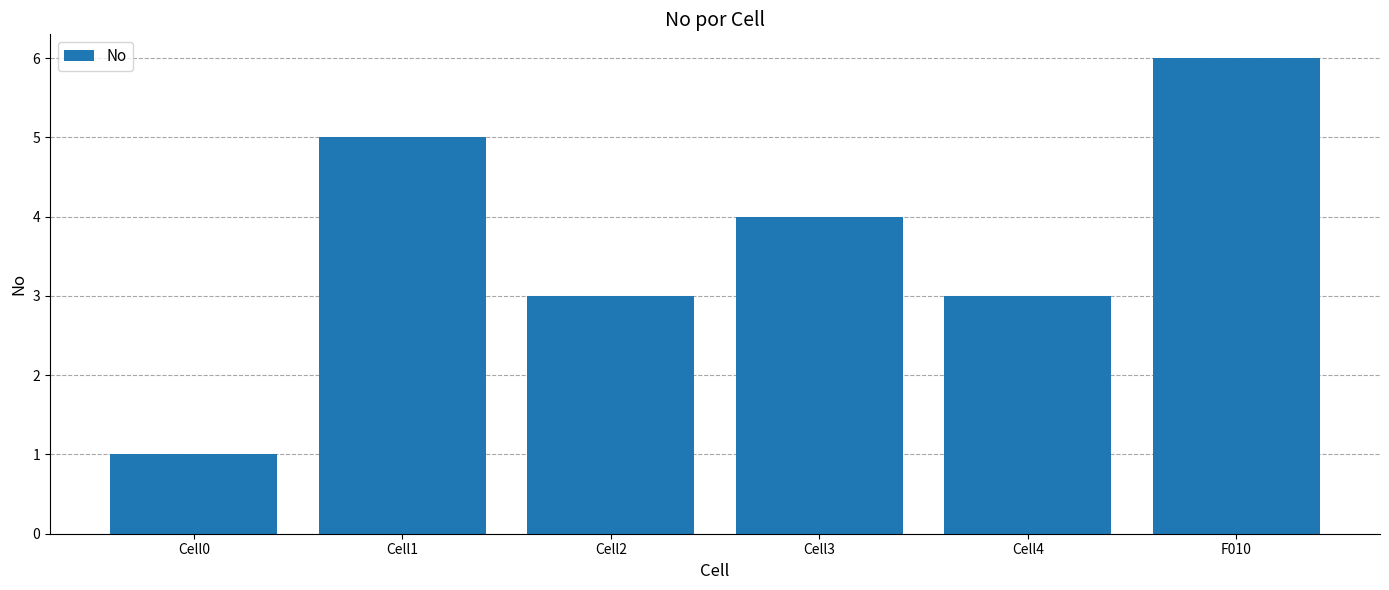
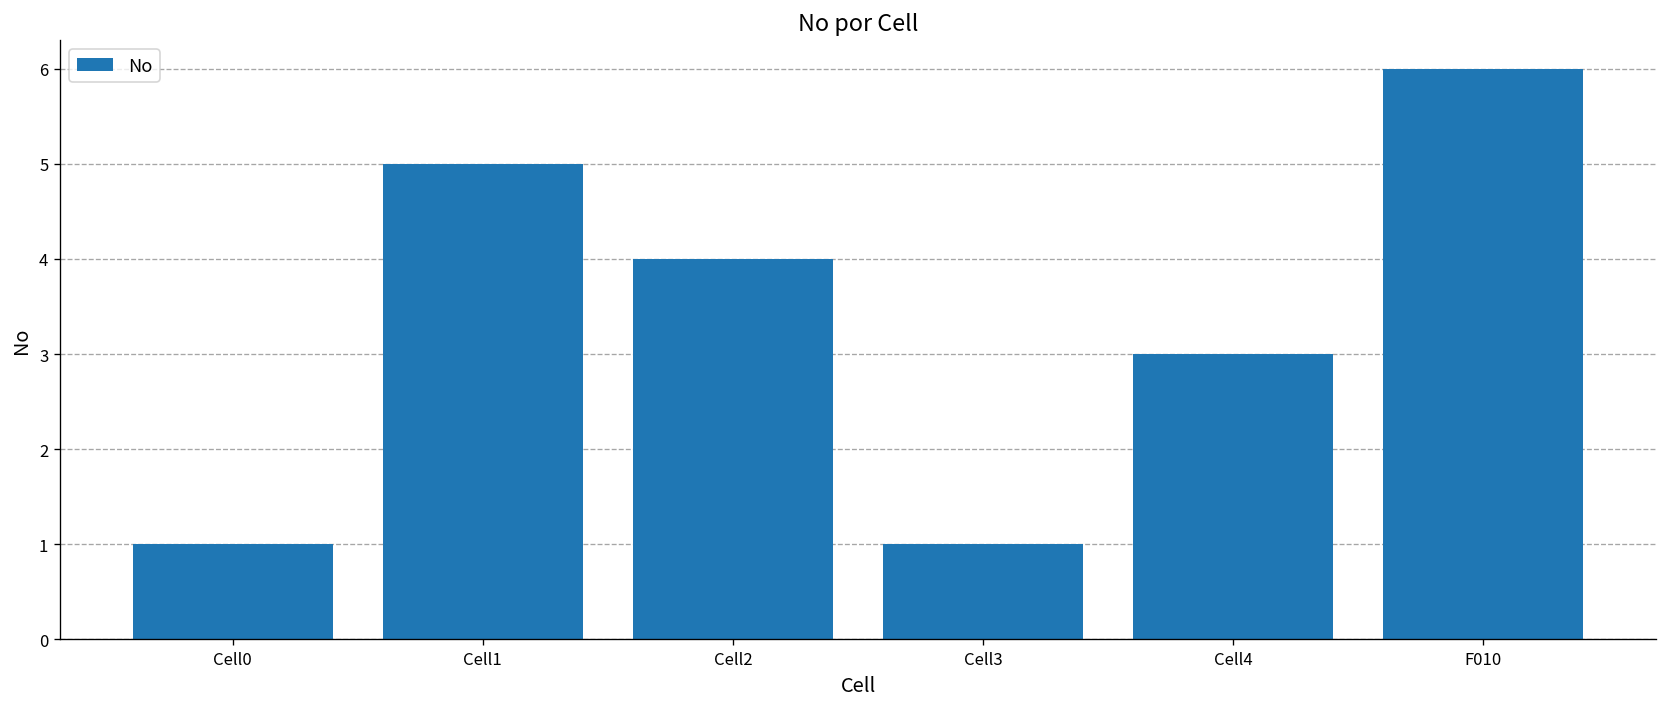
Cell2: 3 -> 4
Cell3: 4 -> 1
